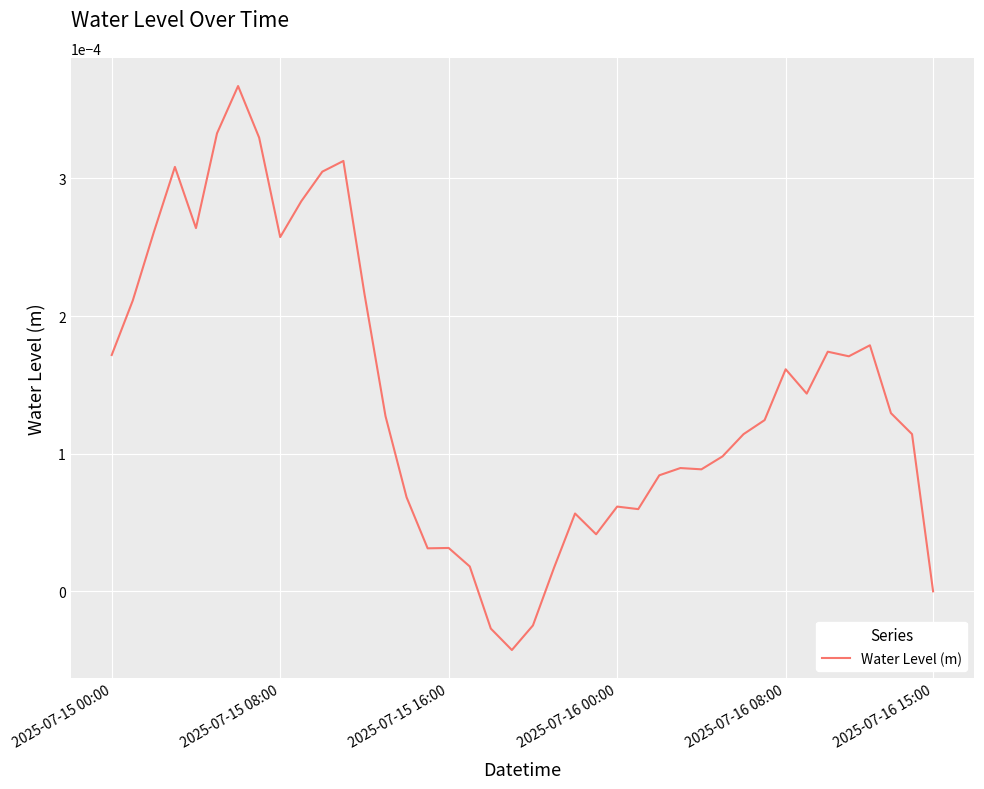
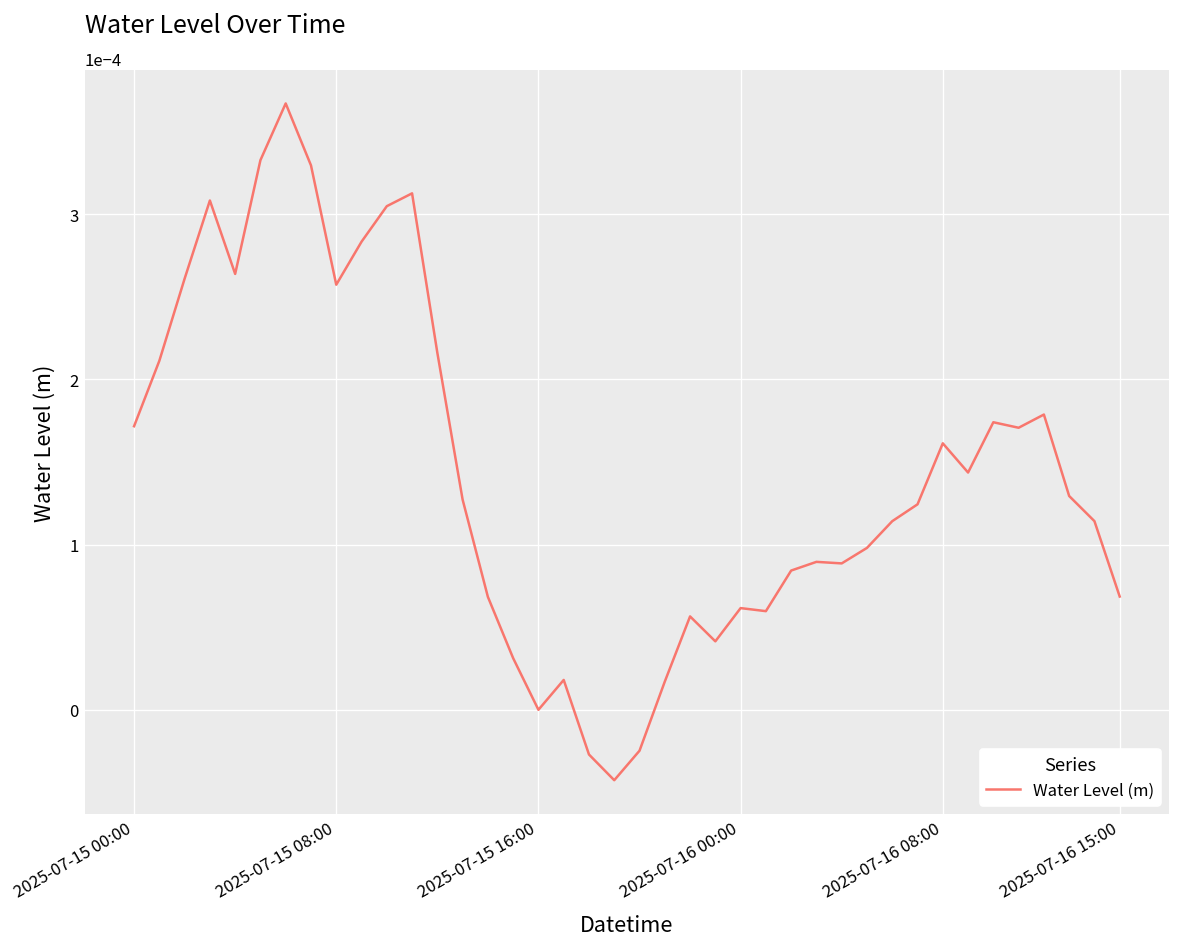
2025-07-15 16:00: 0.00003 -> 0.00000
2025-07-16 15:00: 0.0000 -> 0.0001
